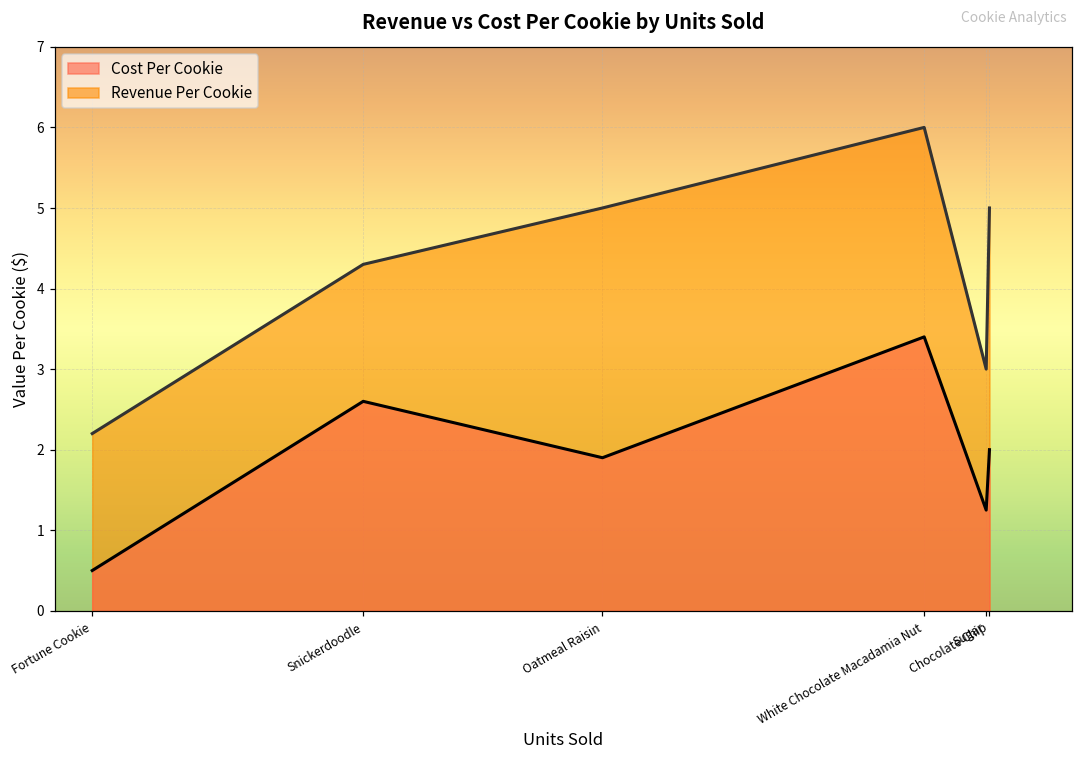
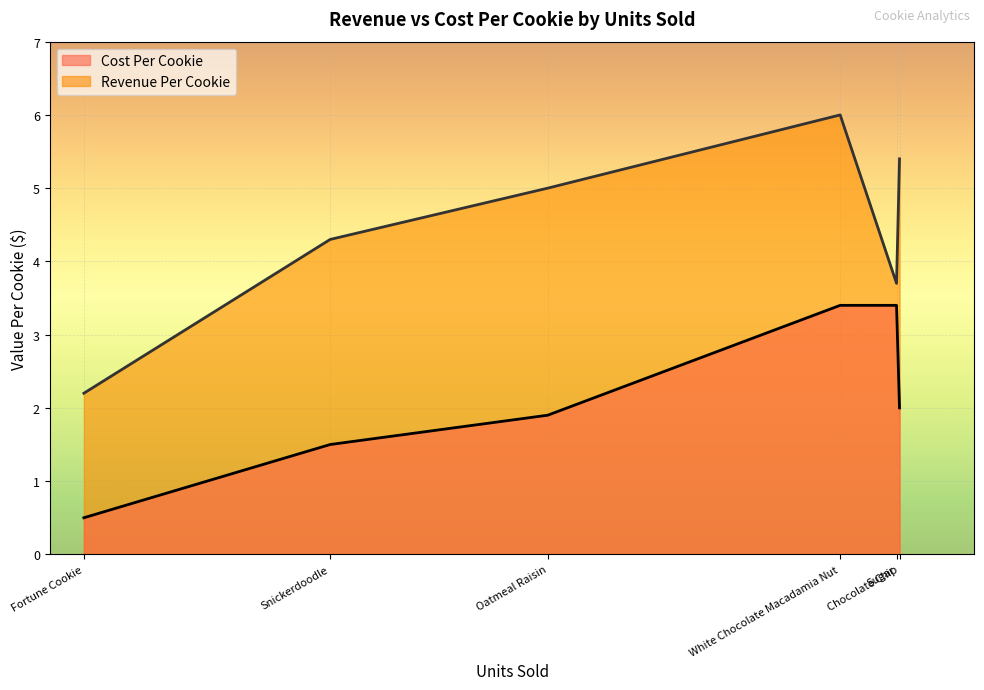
Cost Per Cookie, Snickerdoodle: 2.6 -> 1.5
Cost Per Cookie, Sugar: 1.3 -> 3.4
Revenue Per Cookie, Sugar: 3.0 -> 3.7
Revenue Per Cookie, Chocolate Chip: 5.0 -> 5.4
